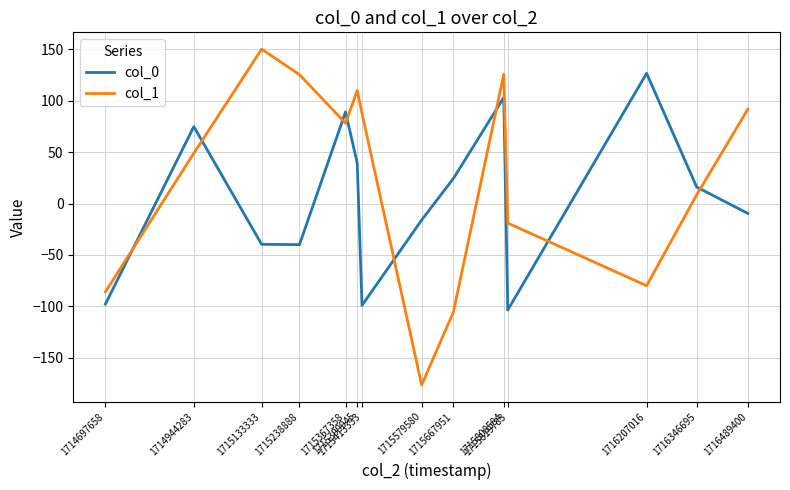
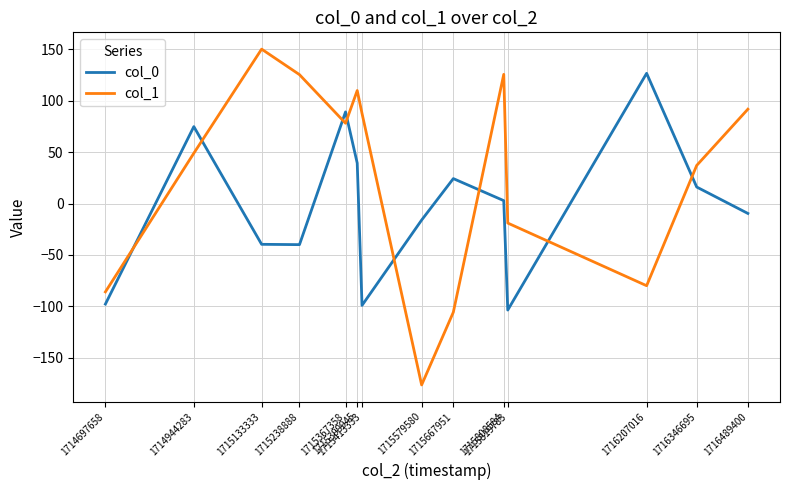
col_0, 1715808584: 103 -> 3
col_1, 1716346695: 9 -> 37
